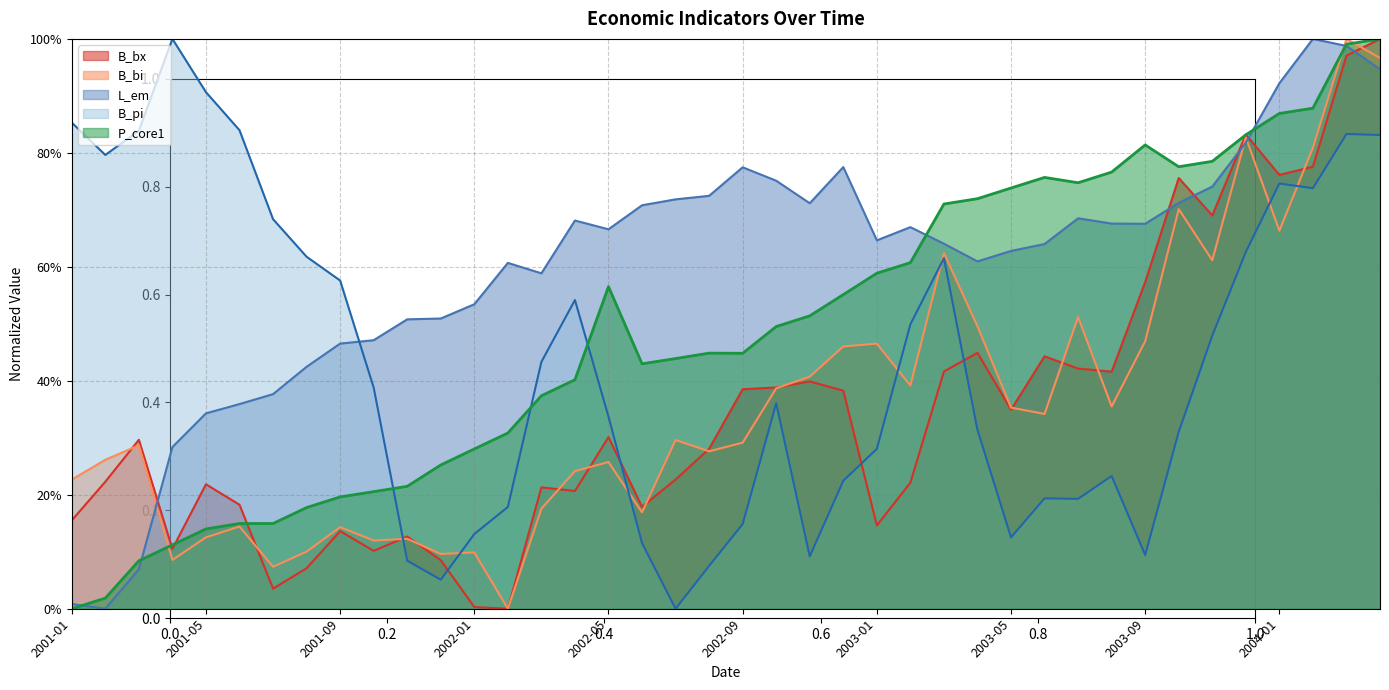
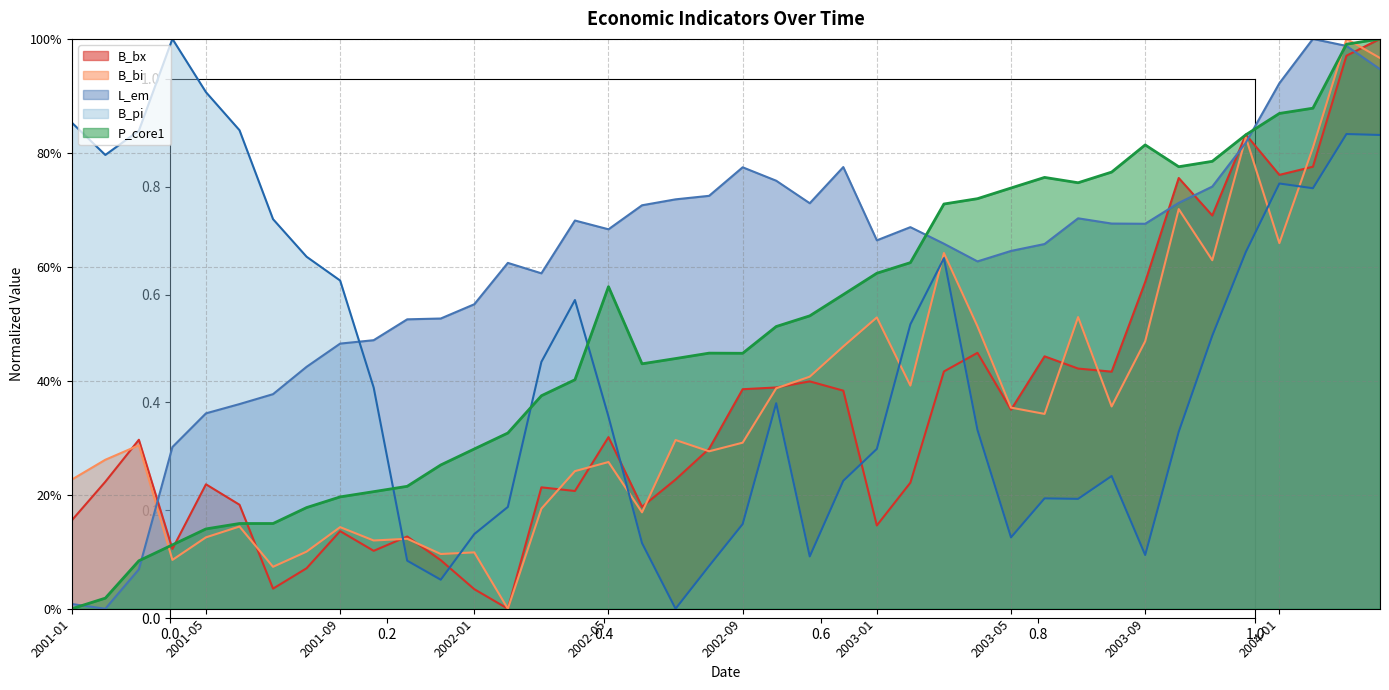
B_bx, 2002-01: 0% -> 3%
B_bi, 2003-01: 47% -> 51%
B_bi, 2004-01: 66% -> 64%
